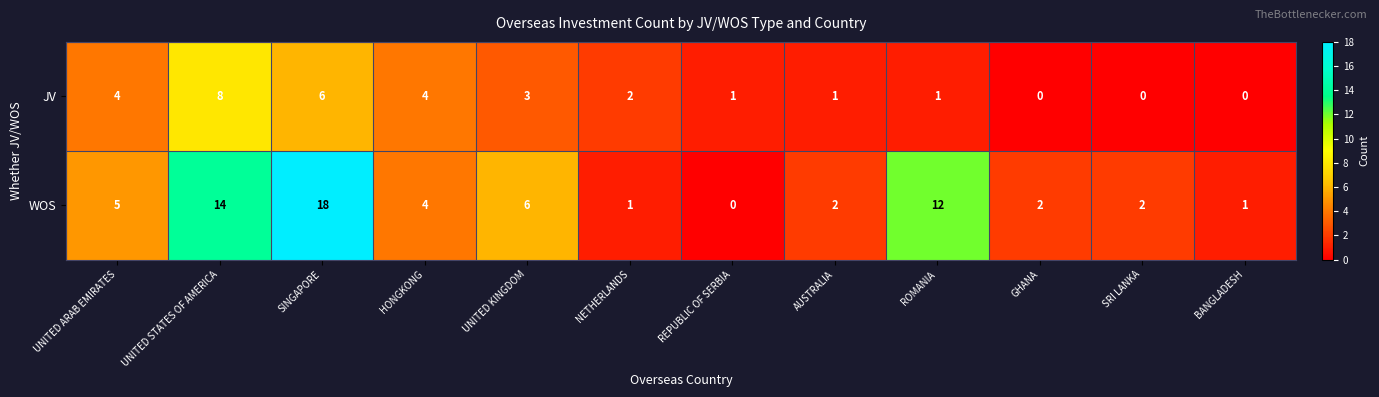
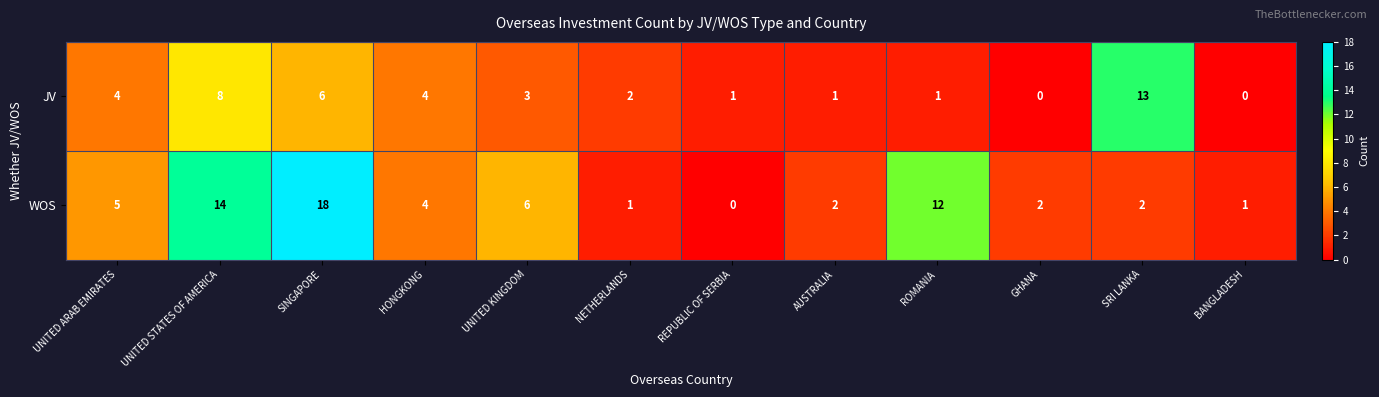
JV, SRI LANKA: 0 -> 13
